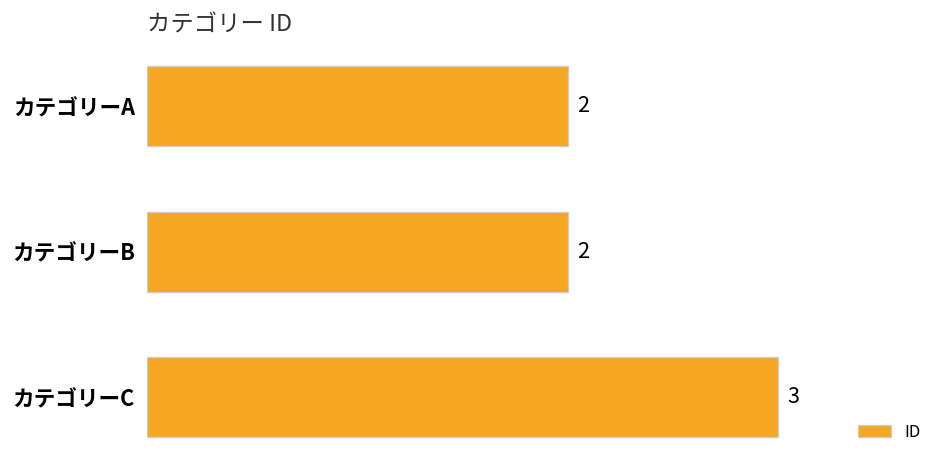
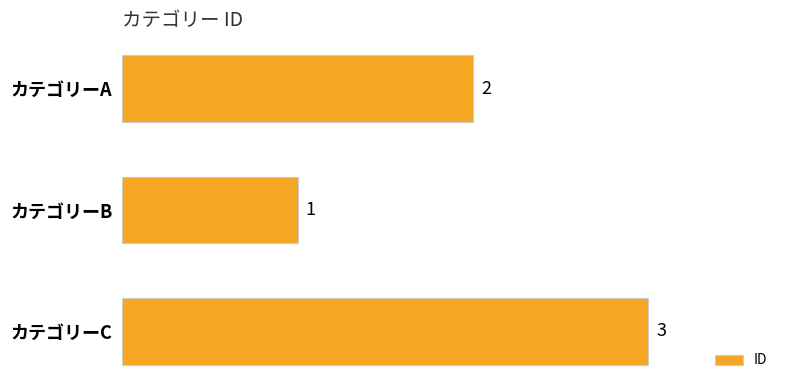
カテゴリーB: 2 -> 1
